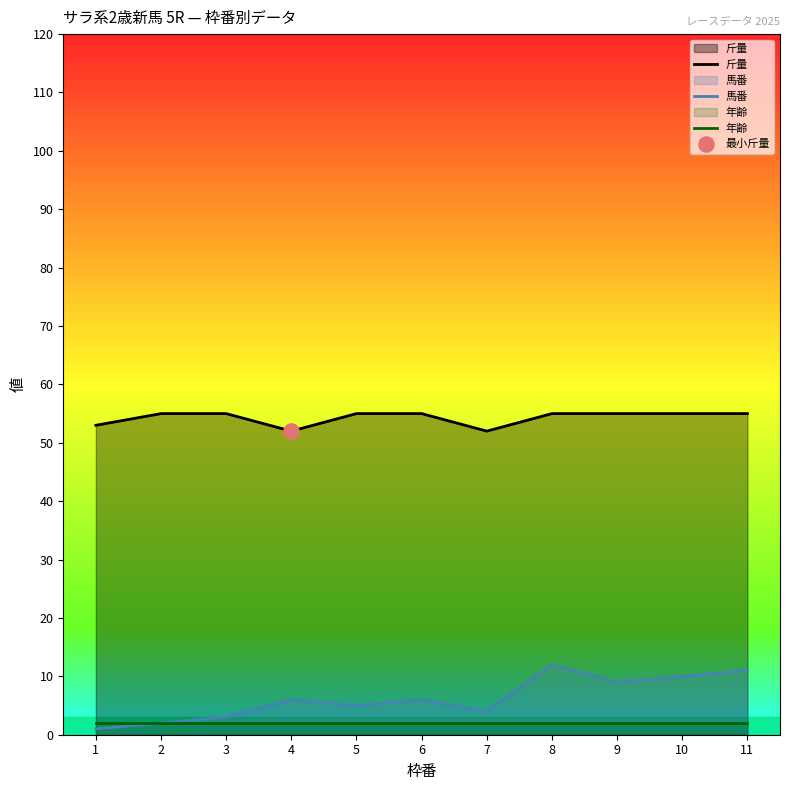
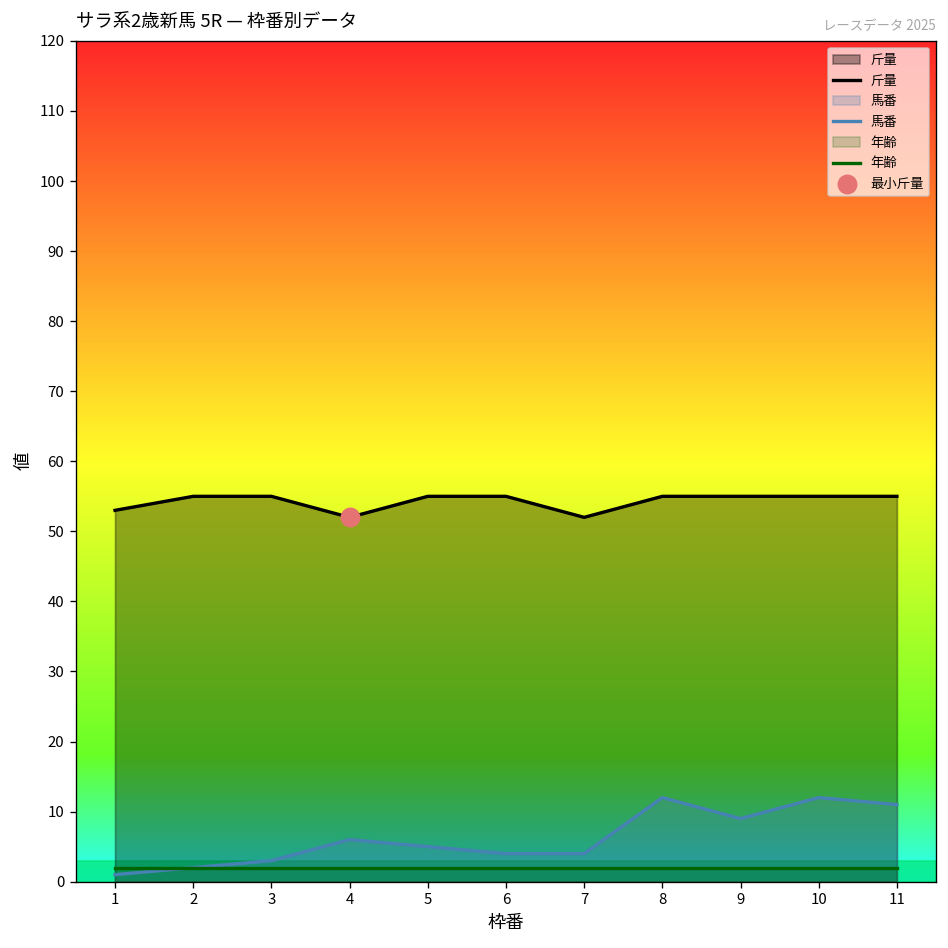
馬番, 6: 6 -> 4
馬番, 10: 10 -> 12
